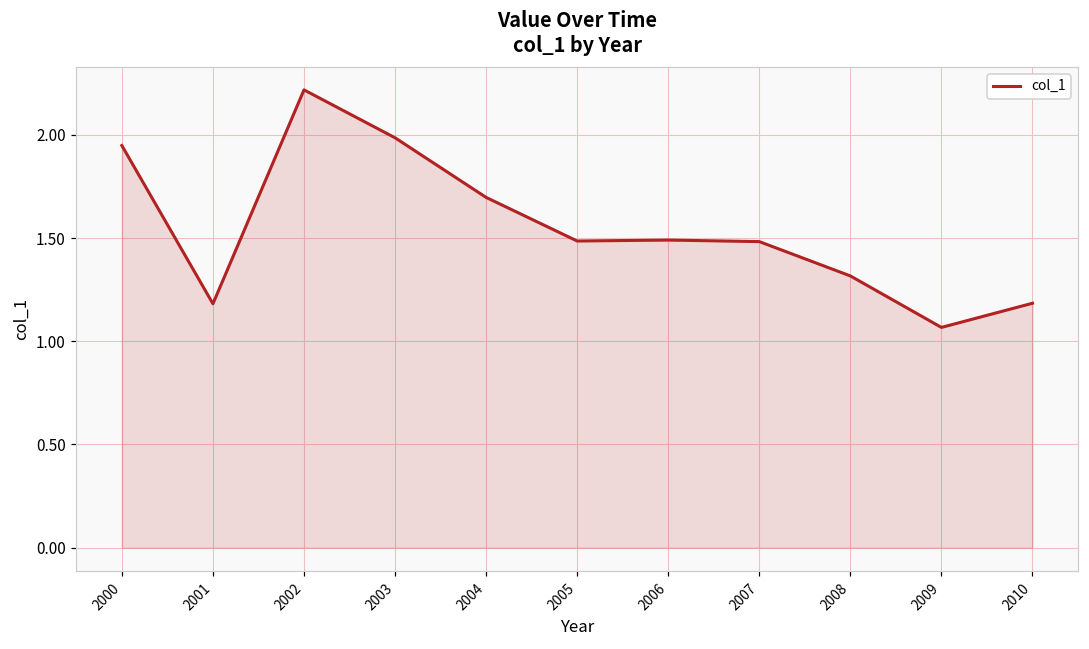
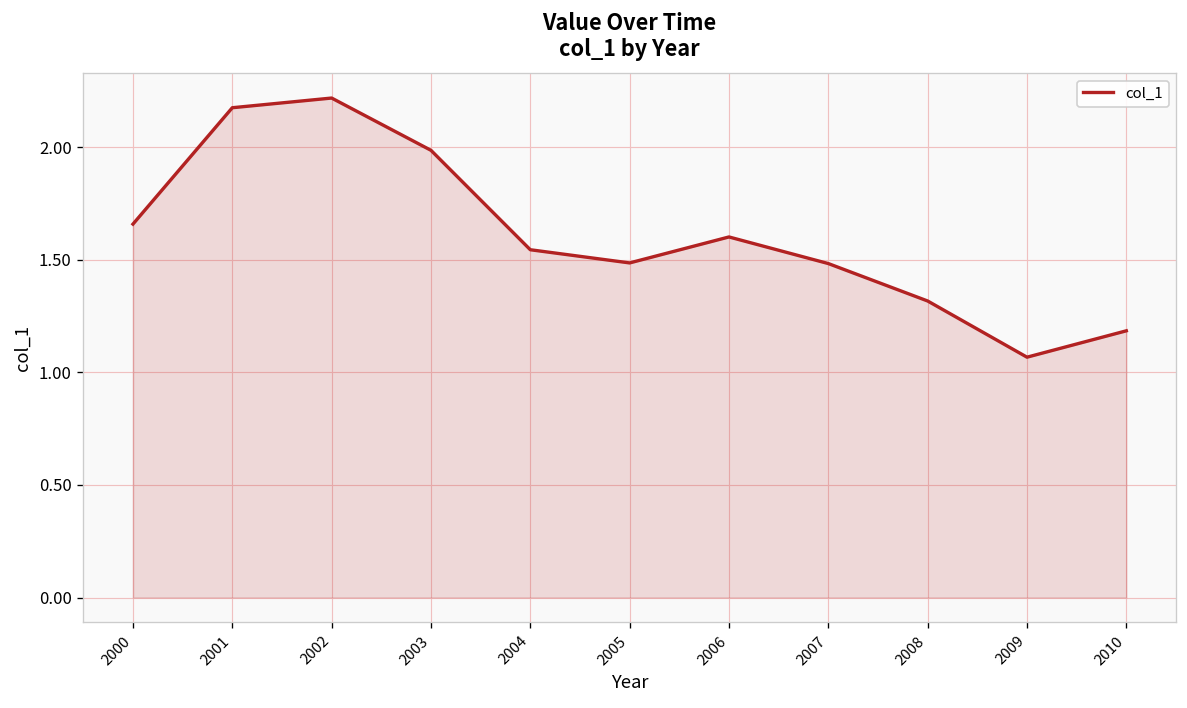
2000: 1.95 -> 1.66
2001: 1.18 -> 2.17
2004: 1.70 -> 1.54
2006: 1.49 -> 1.60
